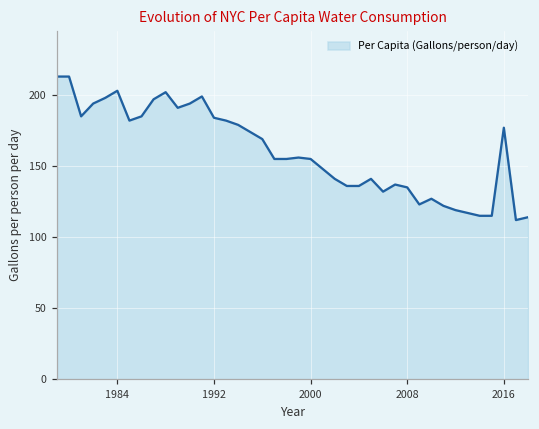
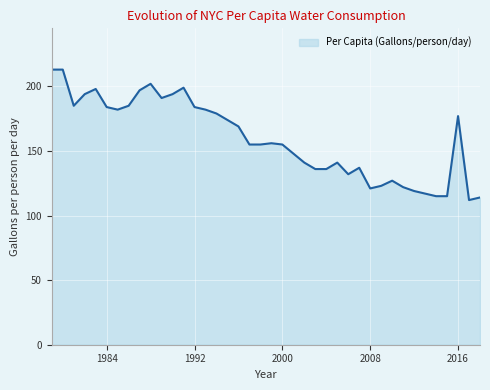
1984: 203 -> 184
2008: 135 -> 121
